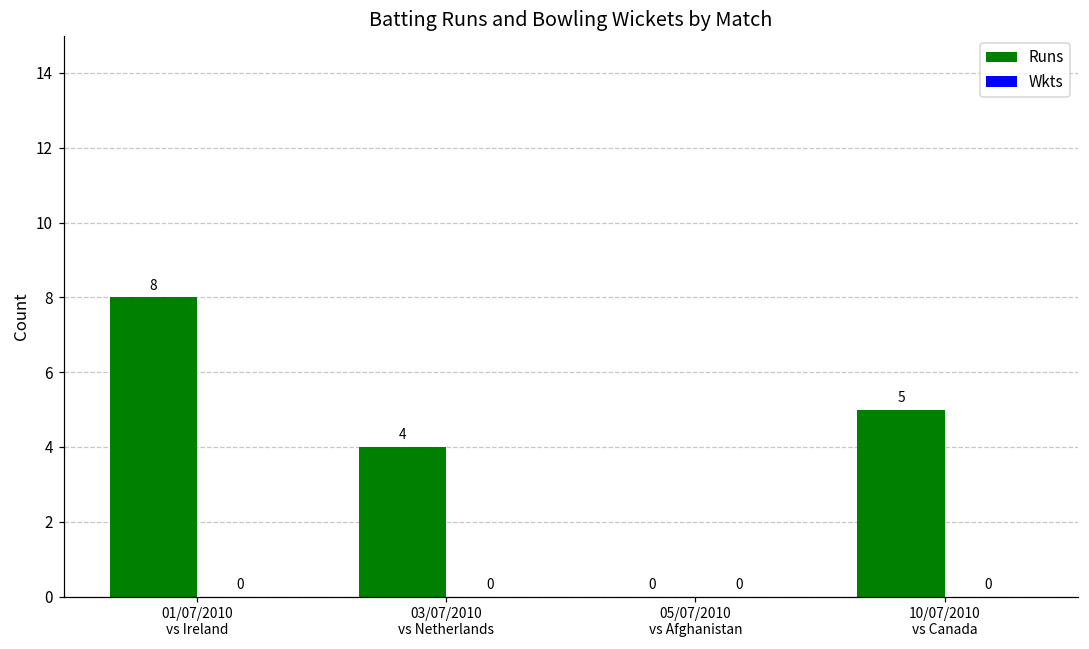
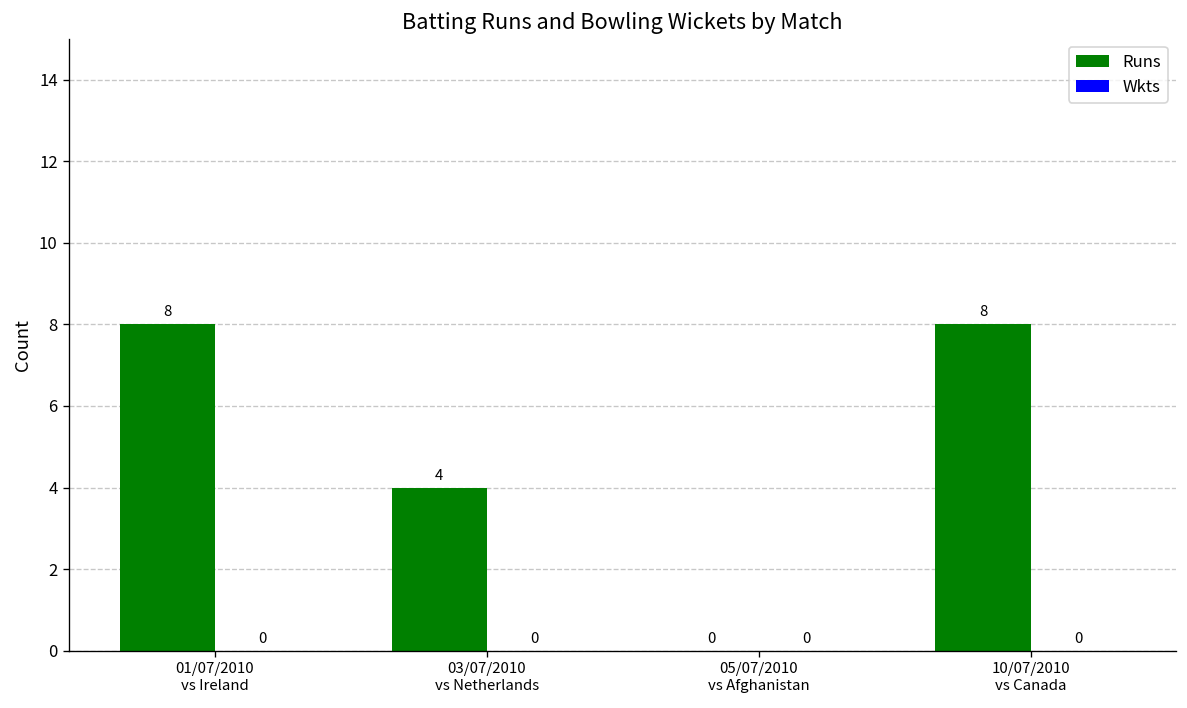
Runs, 10/07/2010 vs Canada: 5 -> 8
